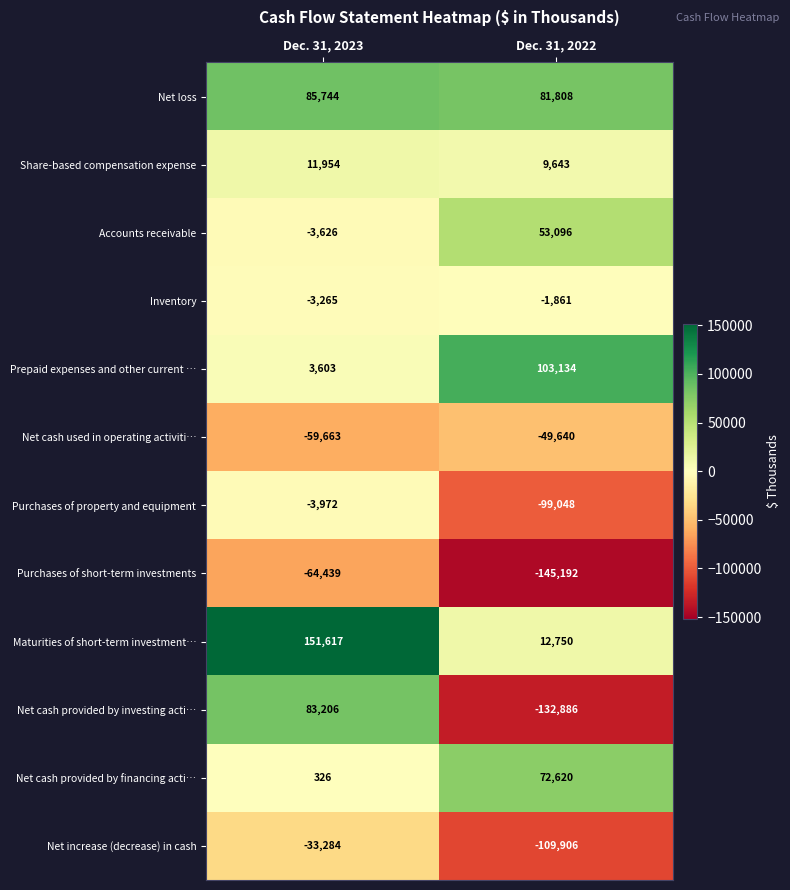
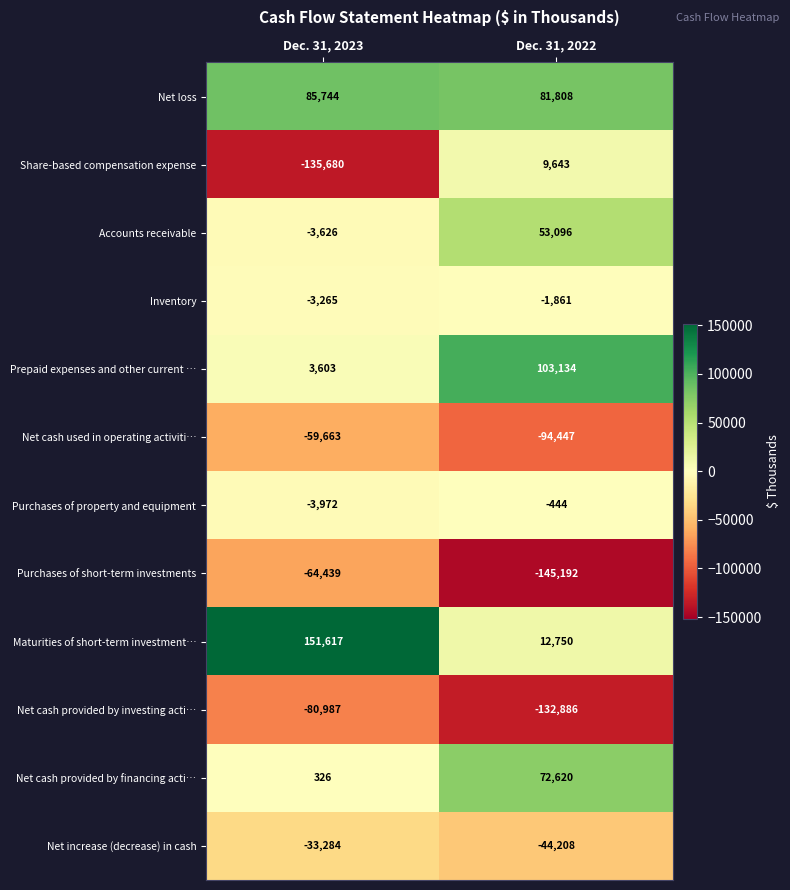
Share-based compensation expense, Dec. 31, 2023: 11,954 -> -135,680
Net cash used in operating activiti…, Dec. 31, 2022: -49,640 -> -94,447
Purchases of property and equipment, Dec. 31, 2022: -99,048 -> -444
Net cash provided by investing acti…, Dec. 31, 2023: 83,206 -> -80,987
Net increase (decrease) in cash, Dec. 31, 2022: -109,906 -> -44,208
